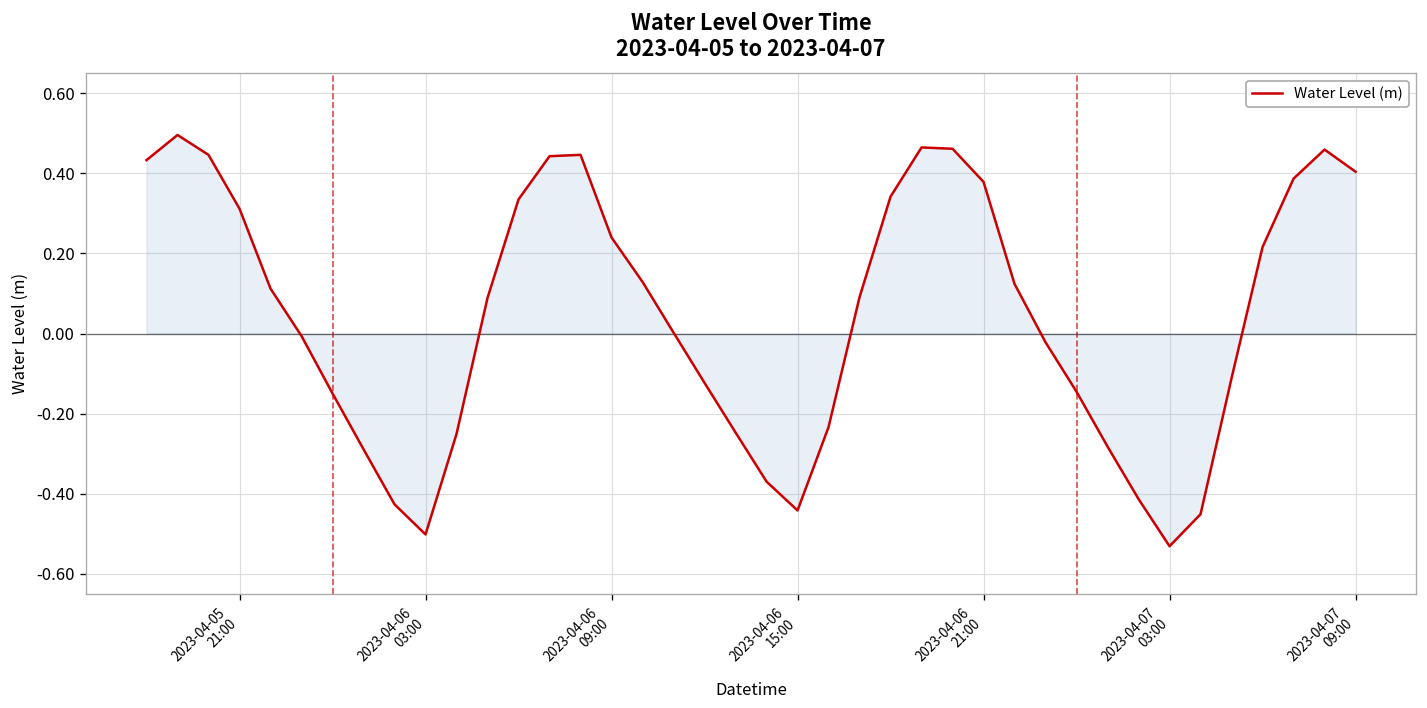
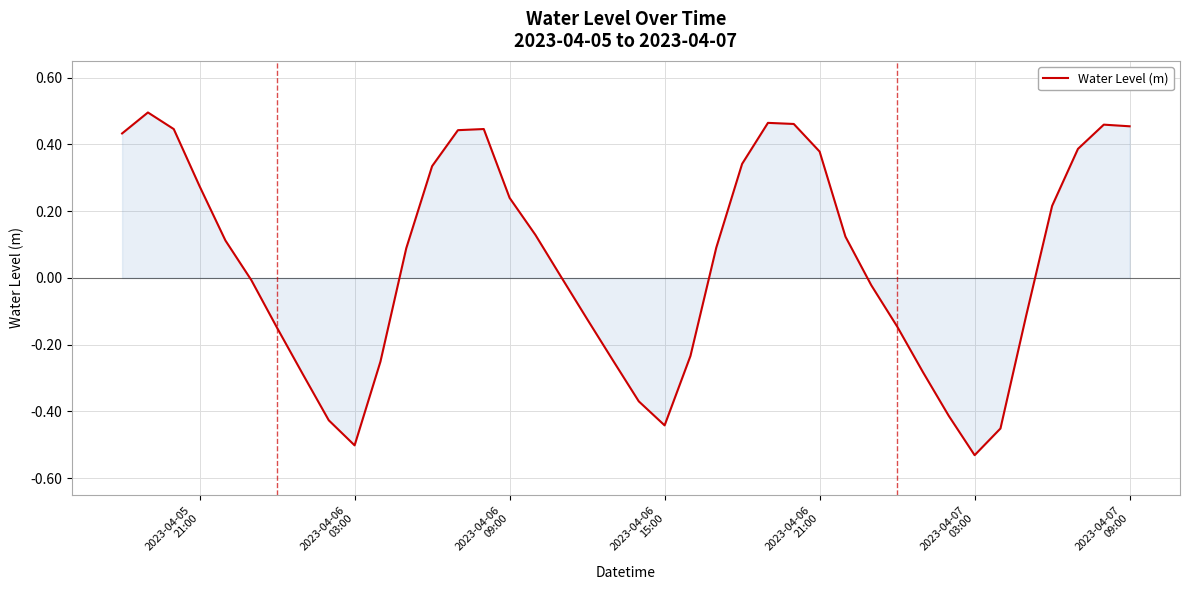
Water Level (m), 2023-04-05 21:00: 0.31 -> 0.27
Water Level (m), 2023-04-07 09:00: 0.40 -> 0.45
